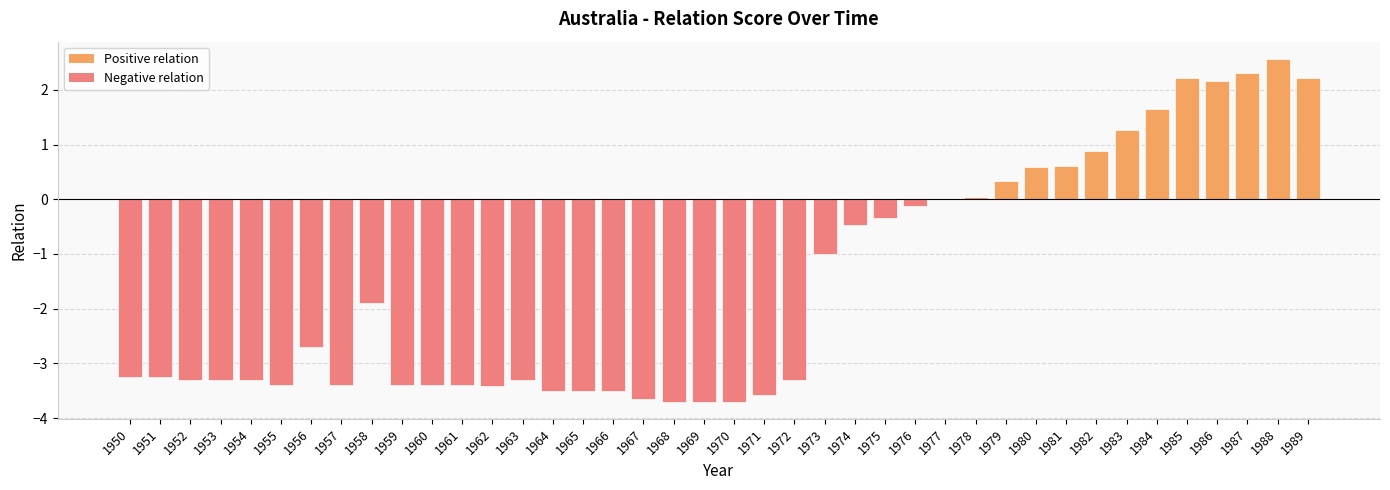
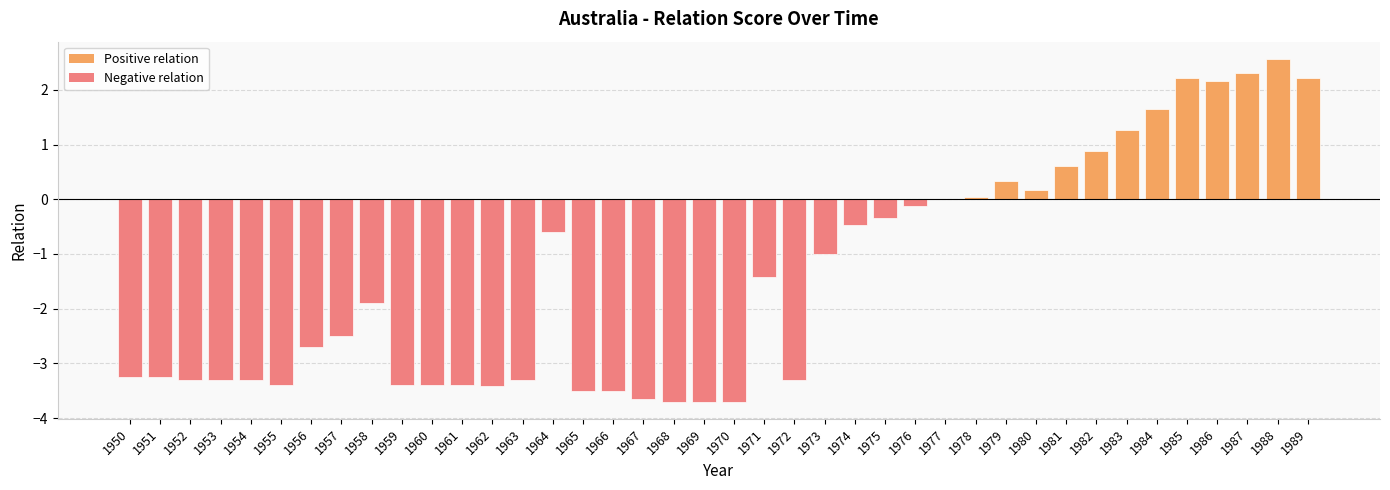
1957: -3.4 -> -2.5
1964: -3.5 -> -0.6
1971: -3.6 -> -1.4
1980: 0.6 -> 0.2
